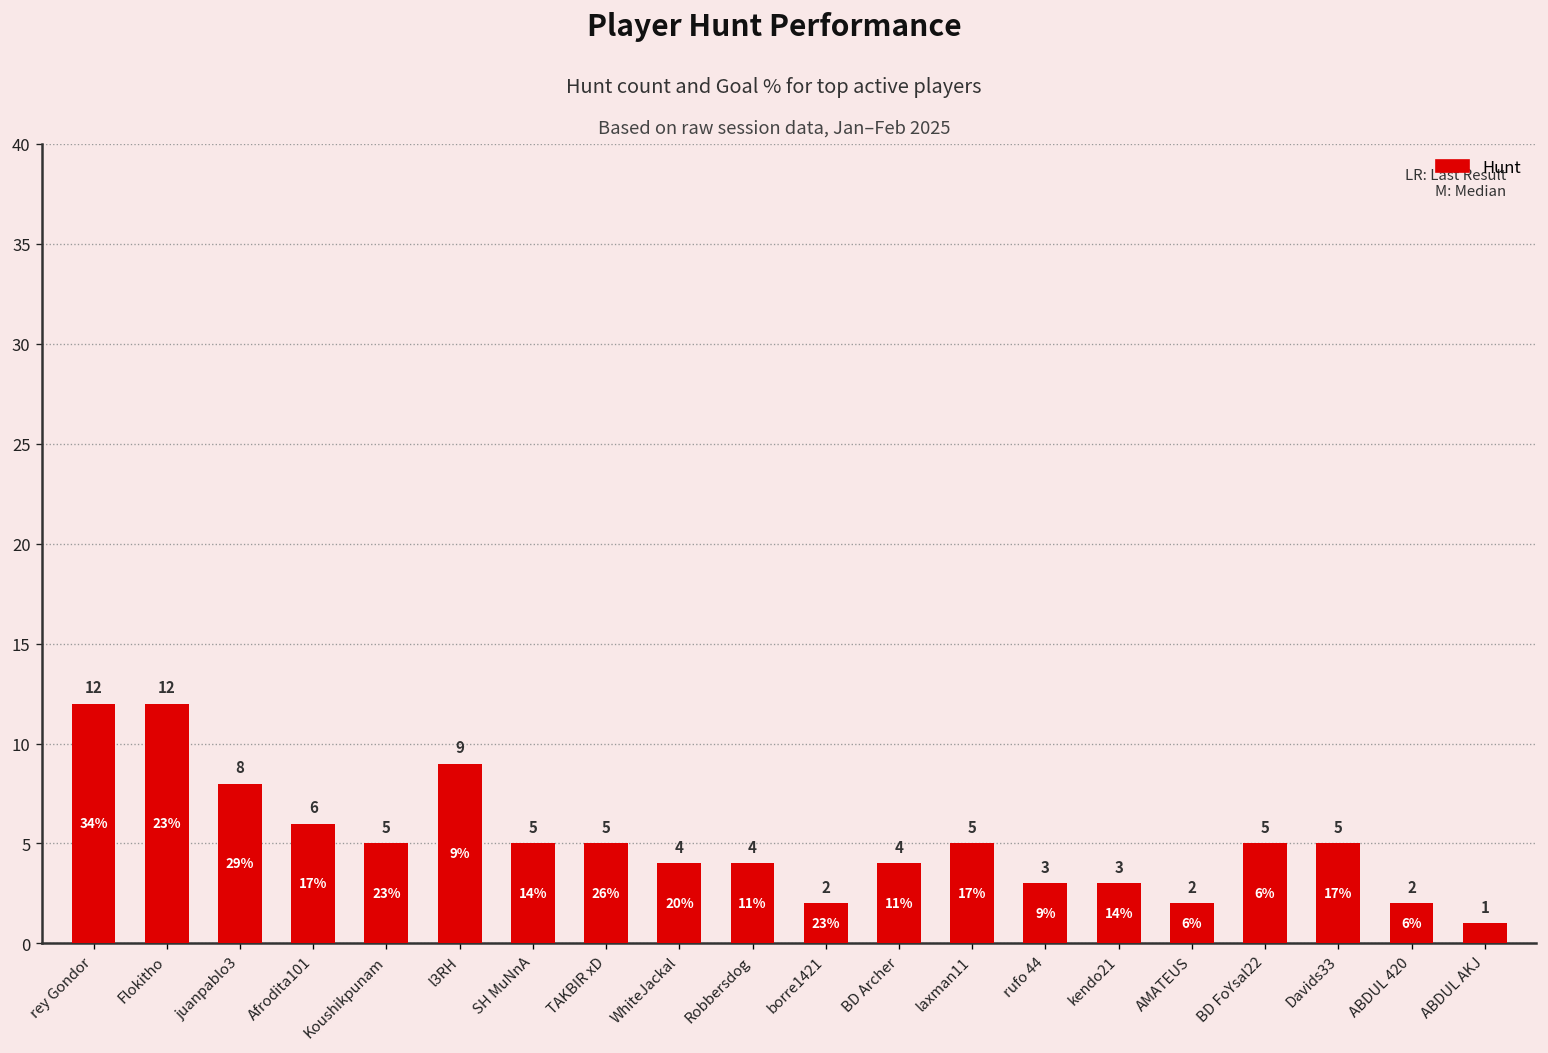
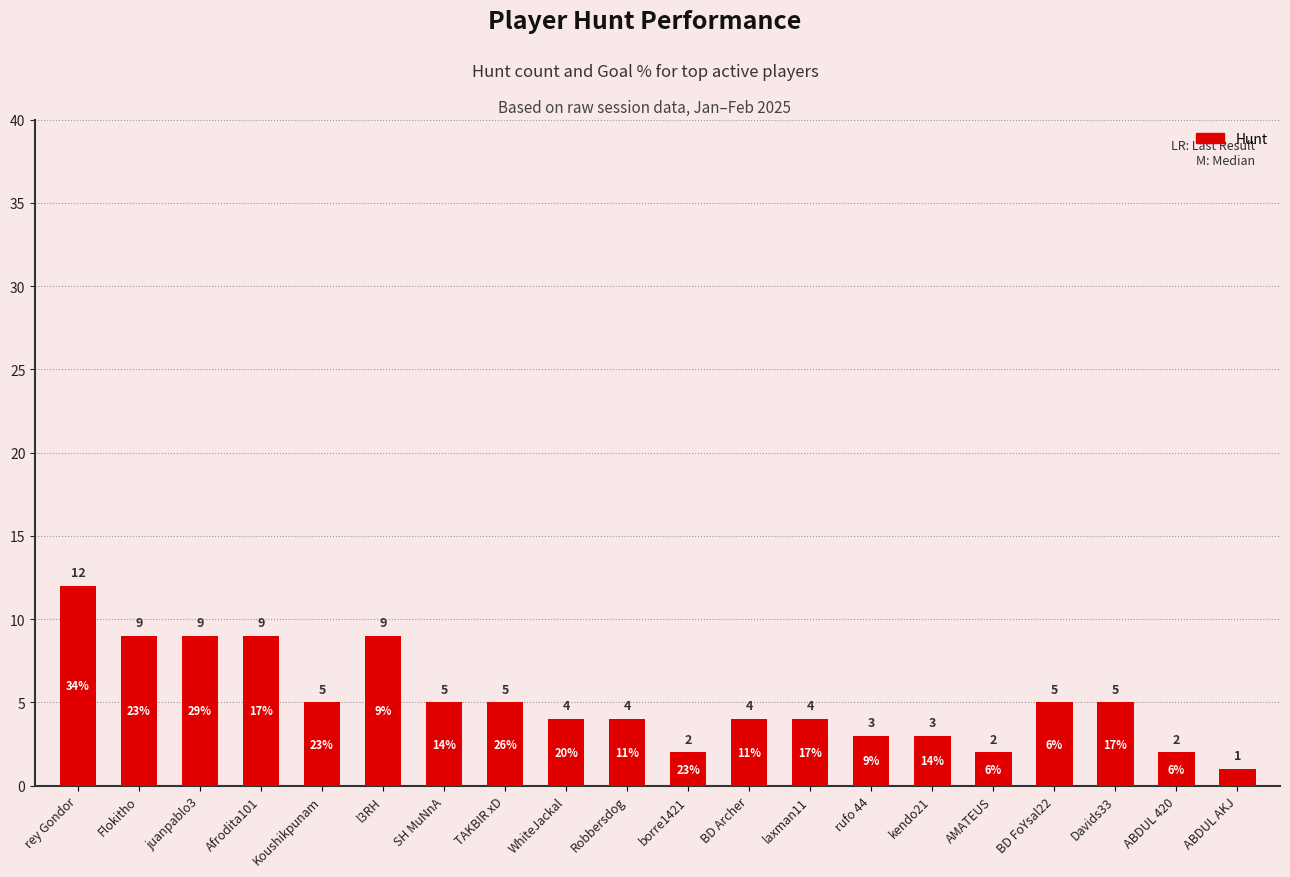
Flokitho: 12 -> 9
juanpablo3: 8 -> 9
Afrodita101: 6 -> 9
laxman11: 5 -> 4
